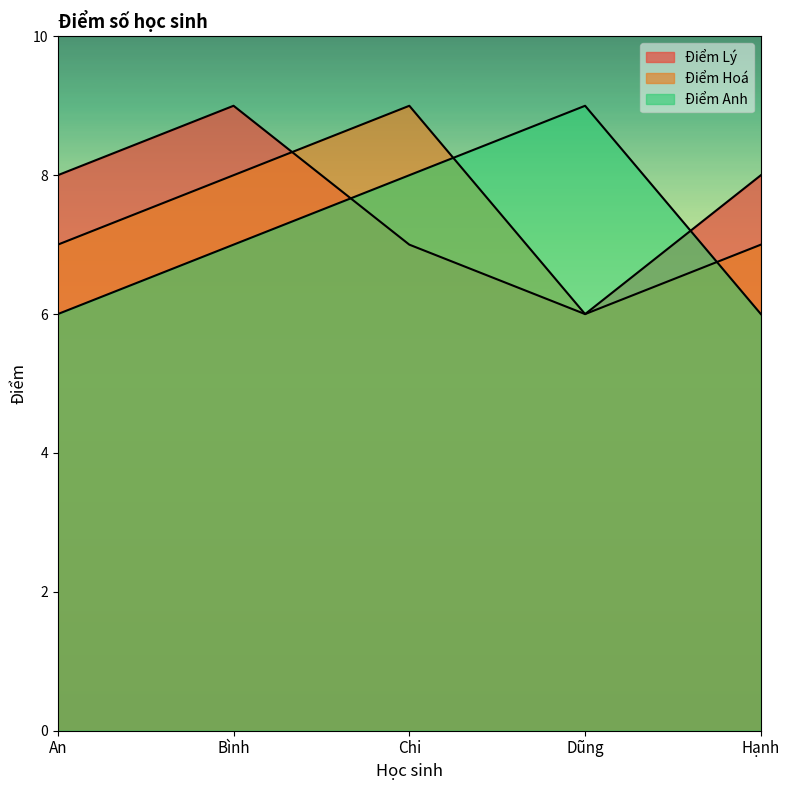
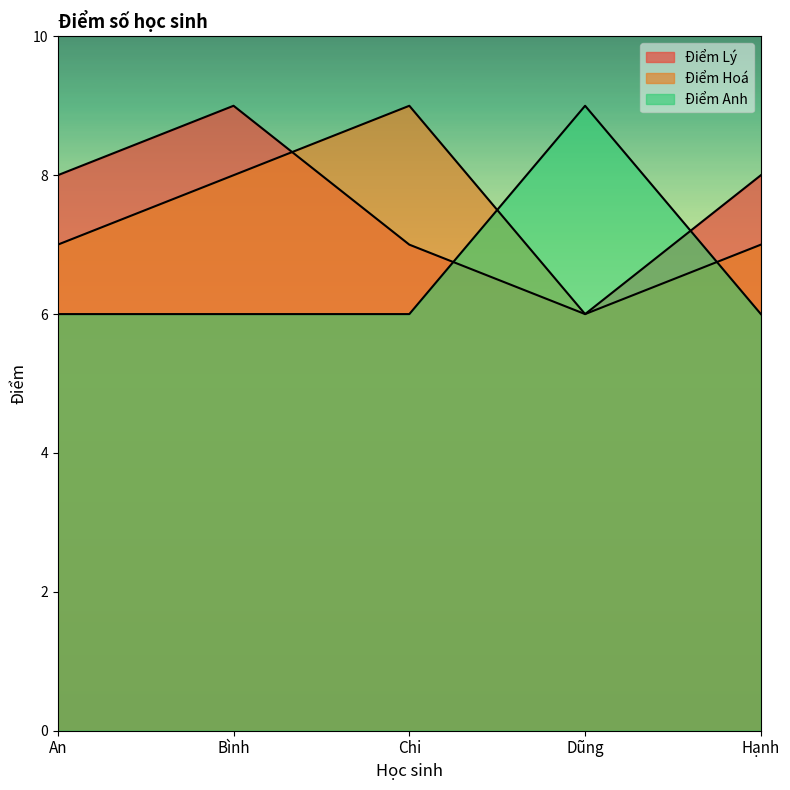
Điểm Anh, Bình: 7 -> 6
Điểm Anh, Chi: 8 -> 6
